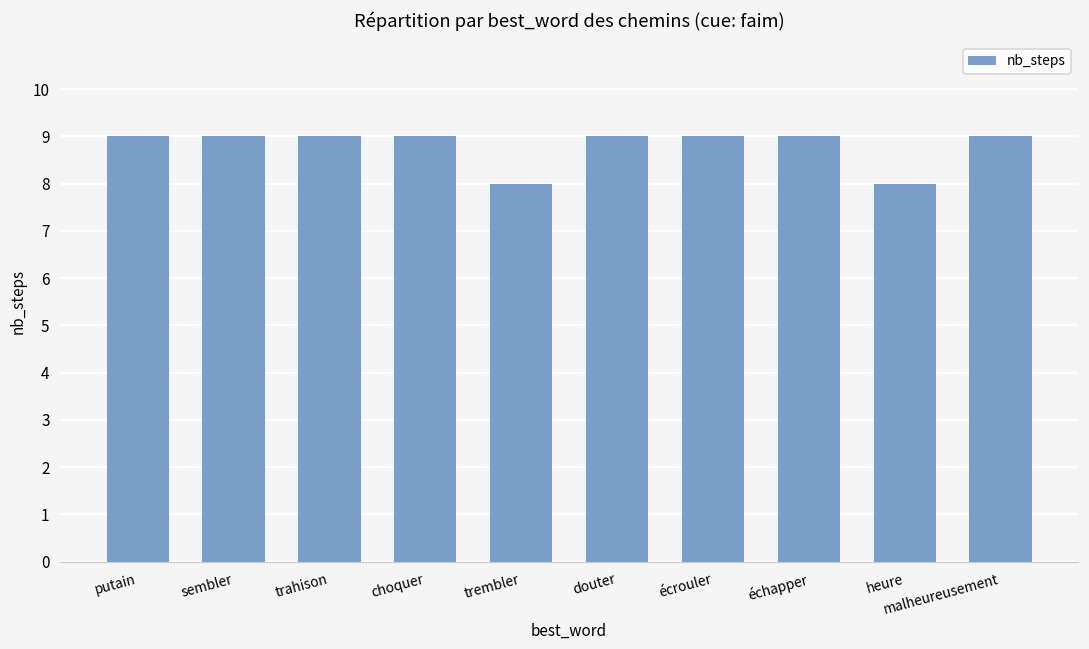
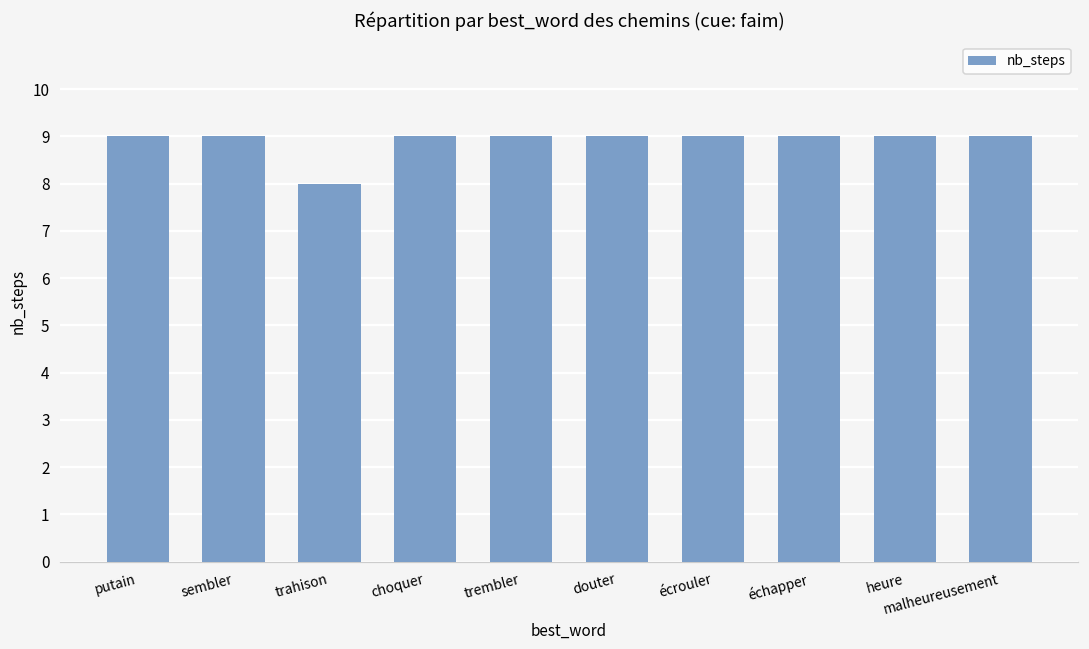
trahison: 9 -> 8
trembler: 8 -> 9
heure: 8 -> 9
